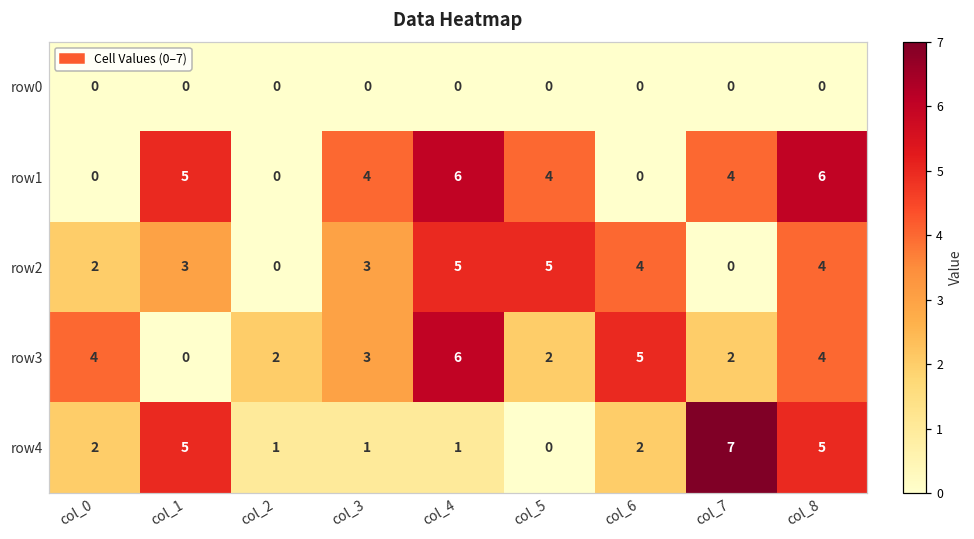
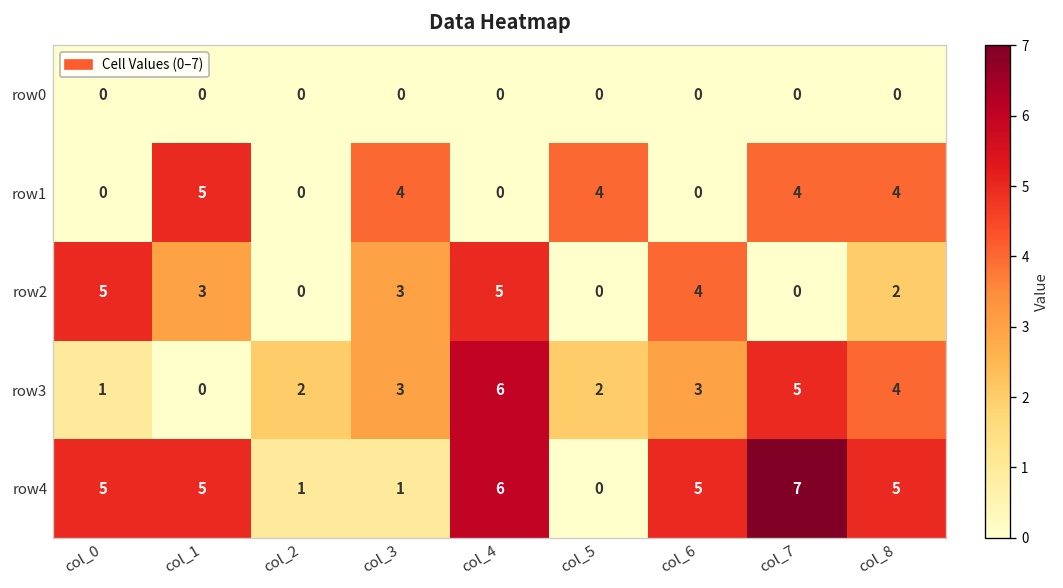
row1, col_4: 6 -> 0
row1, col_8: 6 -> 4
row2, col_0: 2 -> 5
row2, col_5: 5 -> 0
row2, col_8: 4 -> 2
row3, col_0: 4 -> 1
row3, col_6: 5 -> 3
row3, col_7: 2 -> 5
row4, col_0: 2 -> 5
row4, col_4: 1 -> 6
row4, col_6: 2 -> 5
